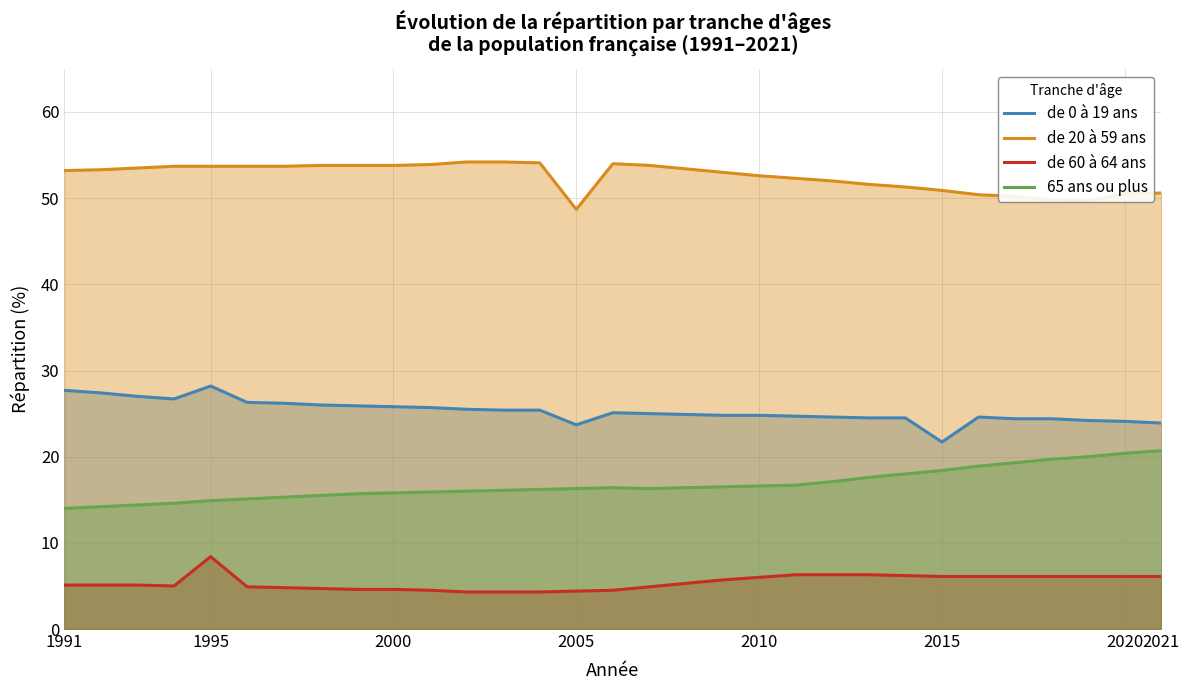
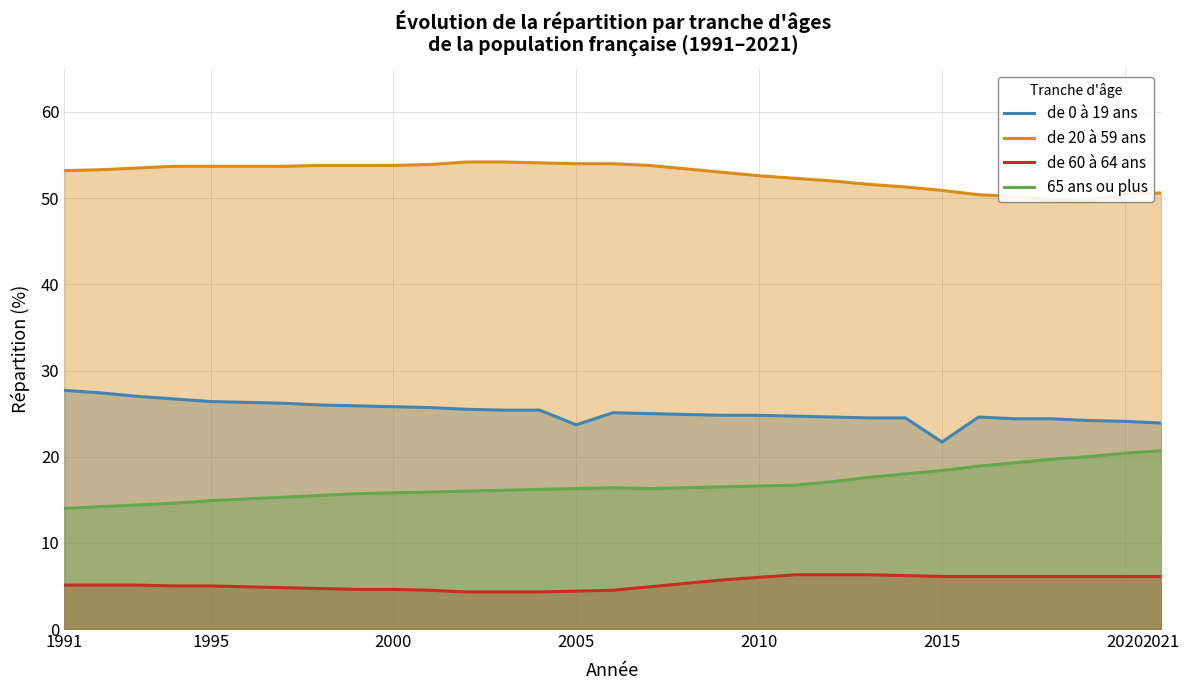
de 0 à 19 ans, 1995: 28 -> 26
de 60 à 64 ans, 1995: 8 -> 5
de 20 à 59 ans, 2005: 49 -> 54
